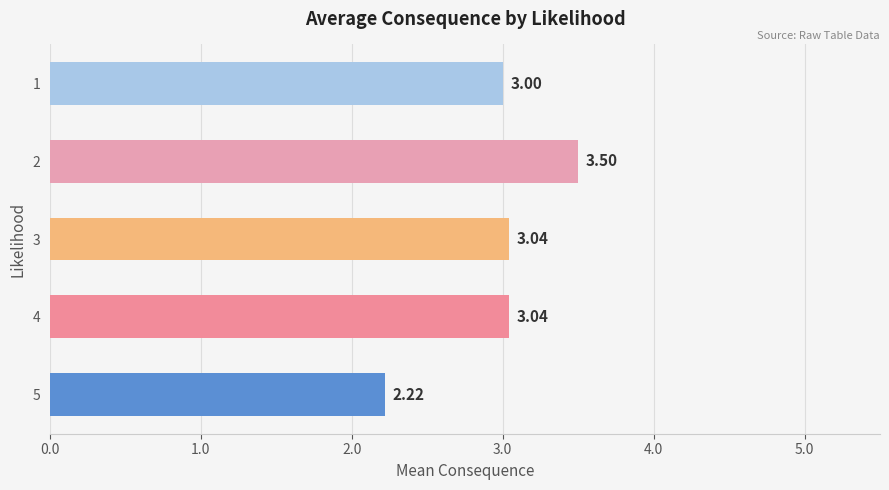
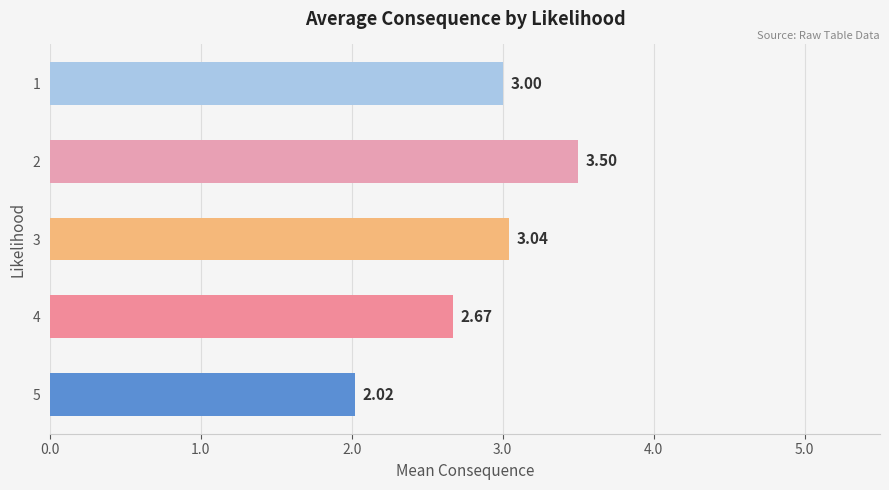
4: 3.04 -> 2.67
5: 2.22 -> 2.02
